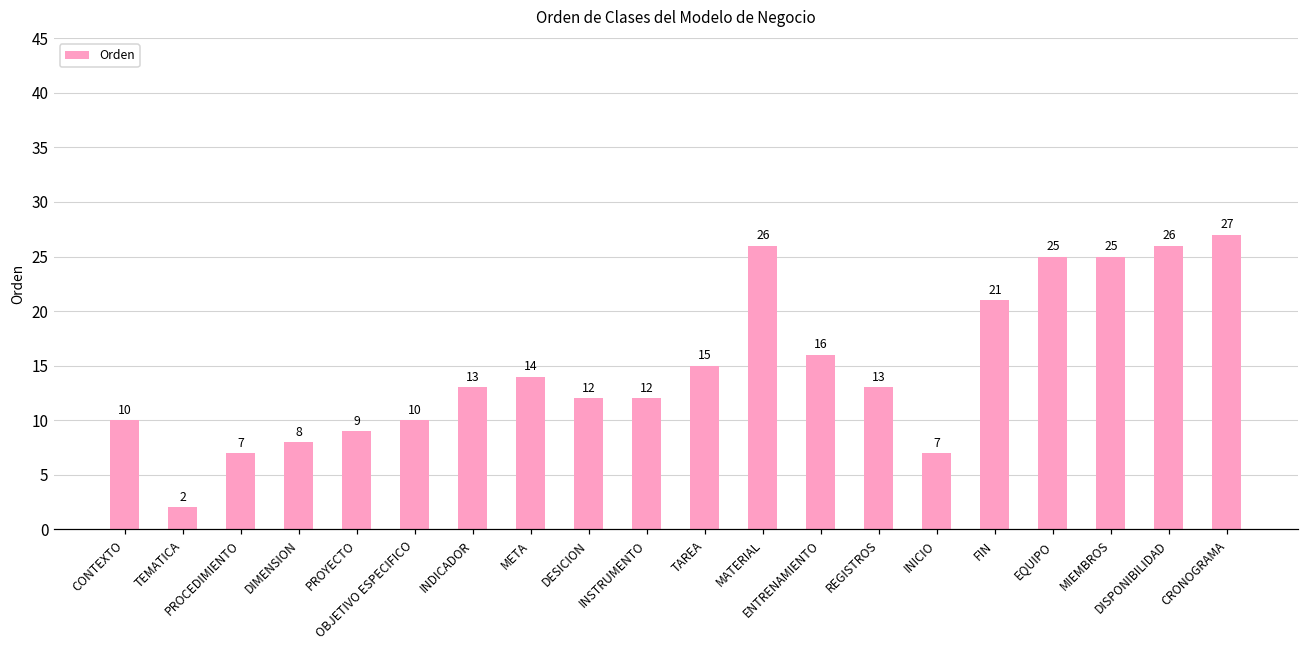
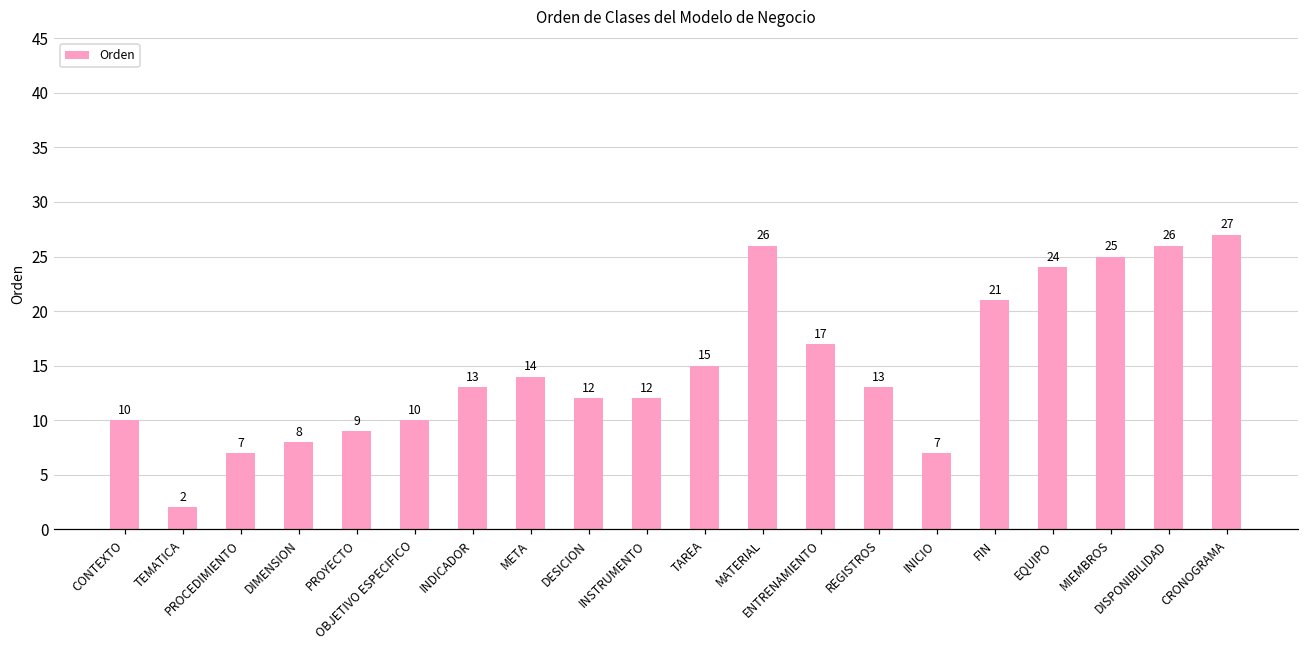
ENTRENAMIENTO: 16 -> 17
EQUIPO: 25 -> 24
